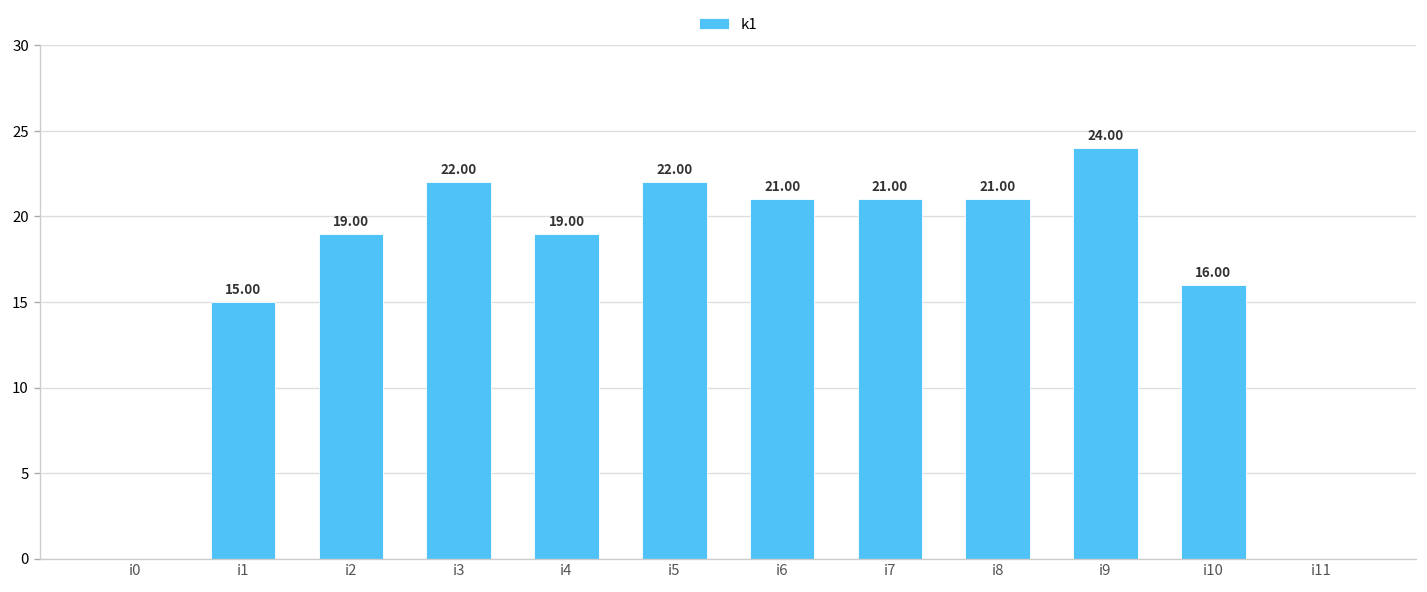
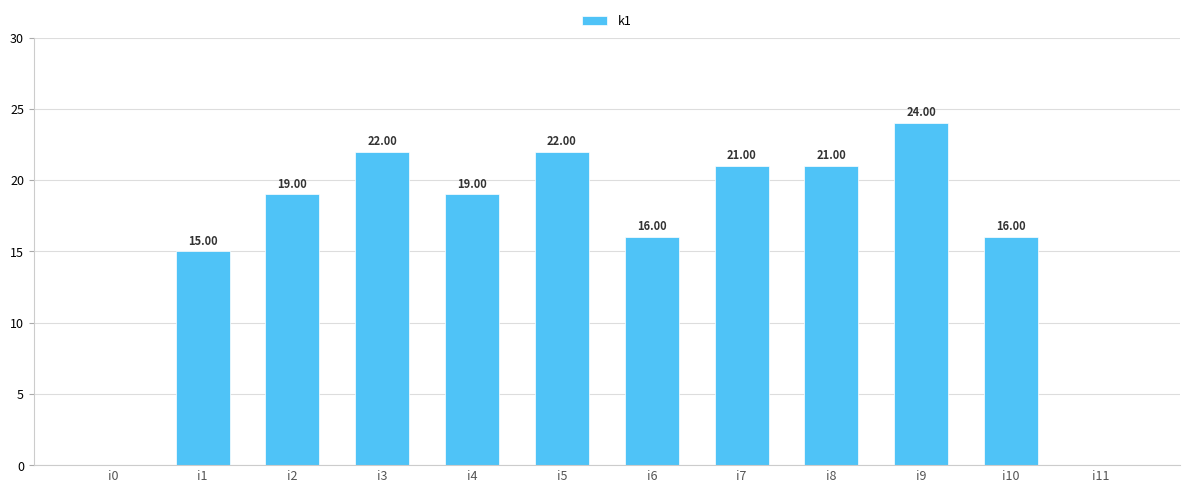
i6: 21.00 -> 16.00
